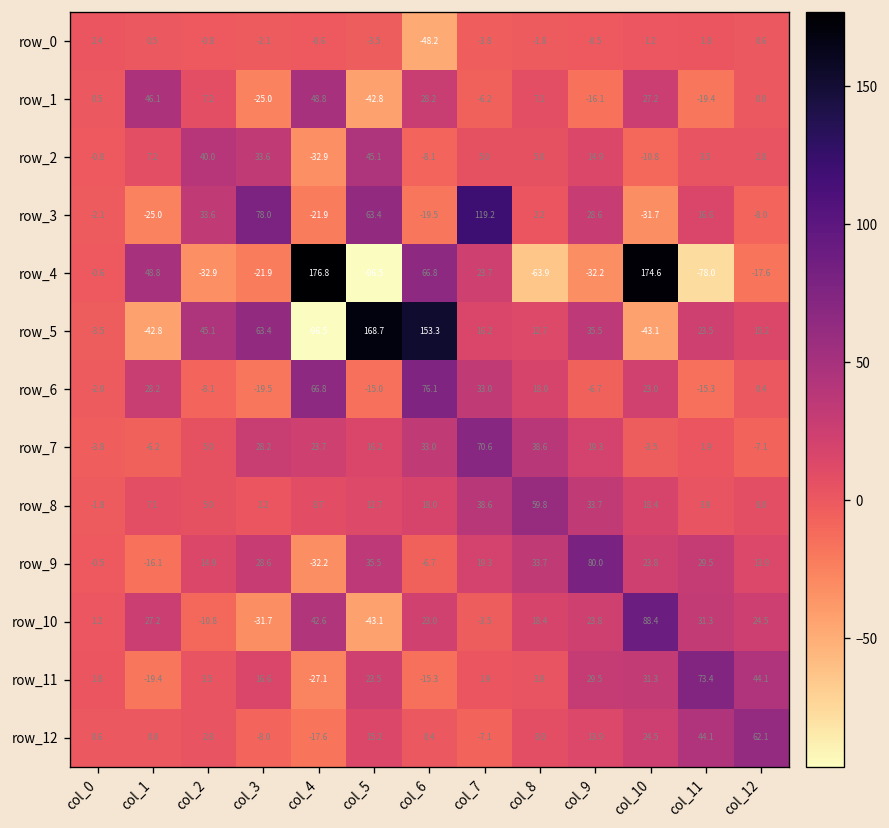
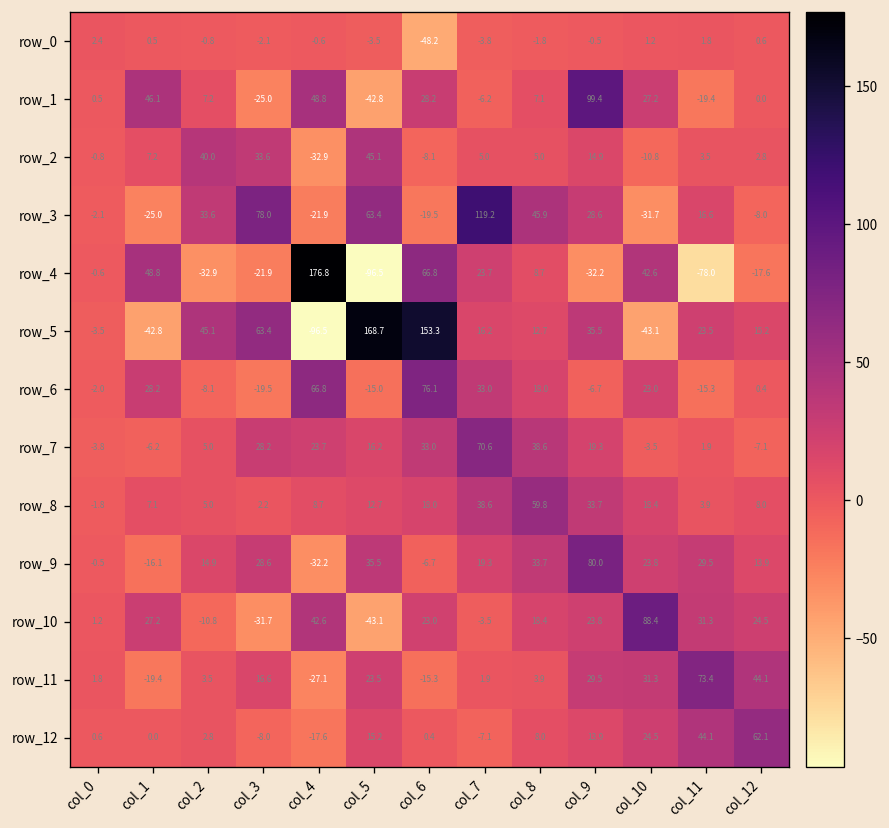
row_1, col_9: -16.1 -> 99.4
row_3, col_8: 2.2 -> 45.9
row_4, col_8: -63.9 -> 8.7
row_4, col_10: 174.6 -> 42.6
